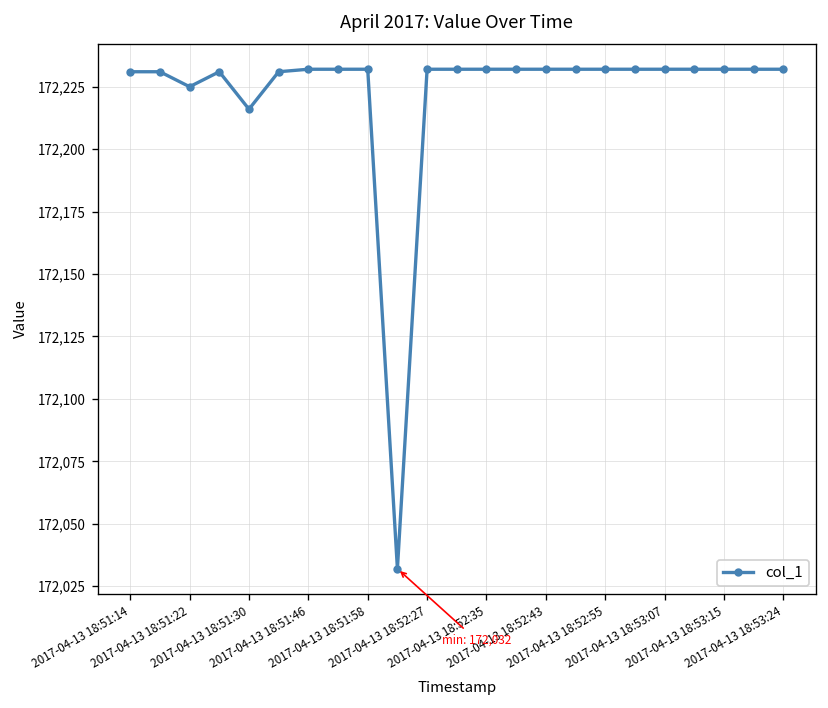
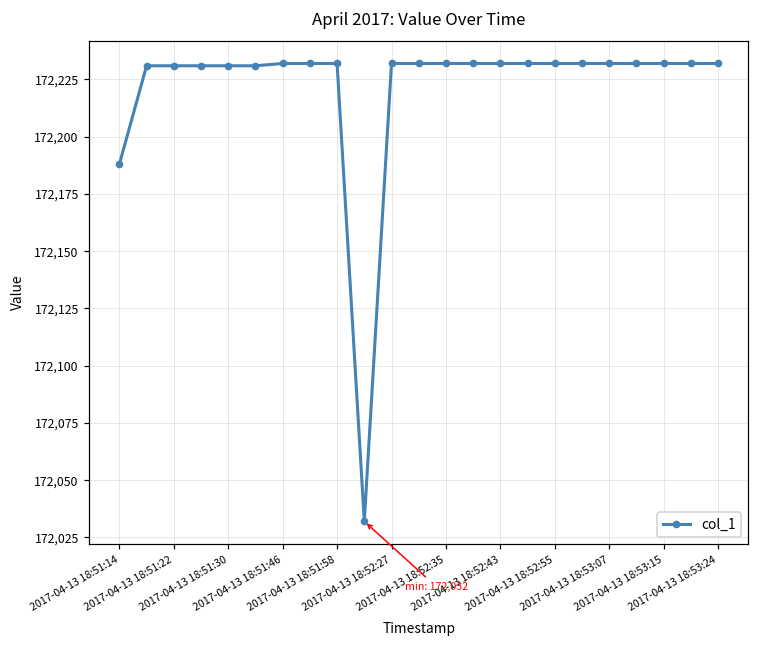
2017-04-13 18:51:14: 172,231 -> 172,188
2017-04-13 18:51:22: 172,225 -> 172,231
2017-04-13 18:51:30: 172,216 -> 172,231
